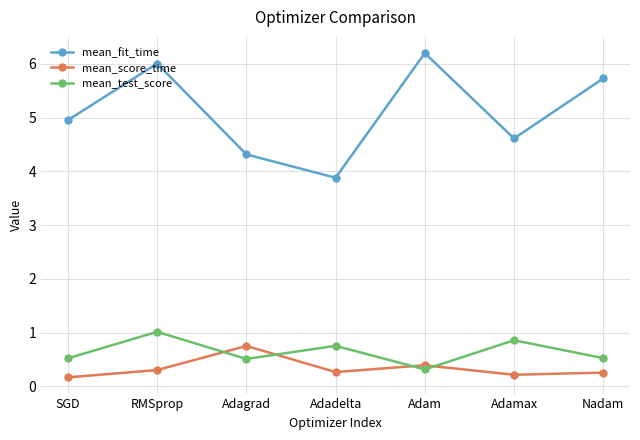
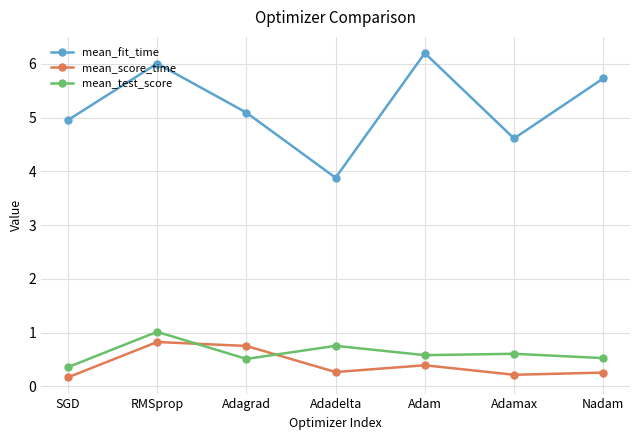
mean_test_score, SGD: 0.5 -> 0.4
mean_score_time, RMSprop: 0.3 -> 0.8
mean_fit_time, Adagrad: 4.3 -> 5.1
mean_test_score, Adam: 0.3 -> 0.6
mean_test_score, Adamax: 0.9 -> 0.6
